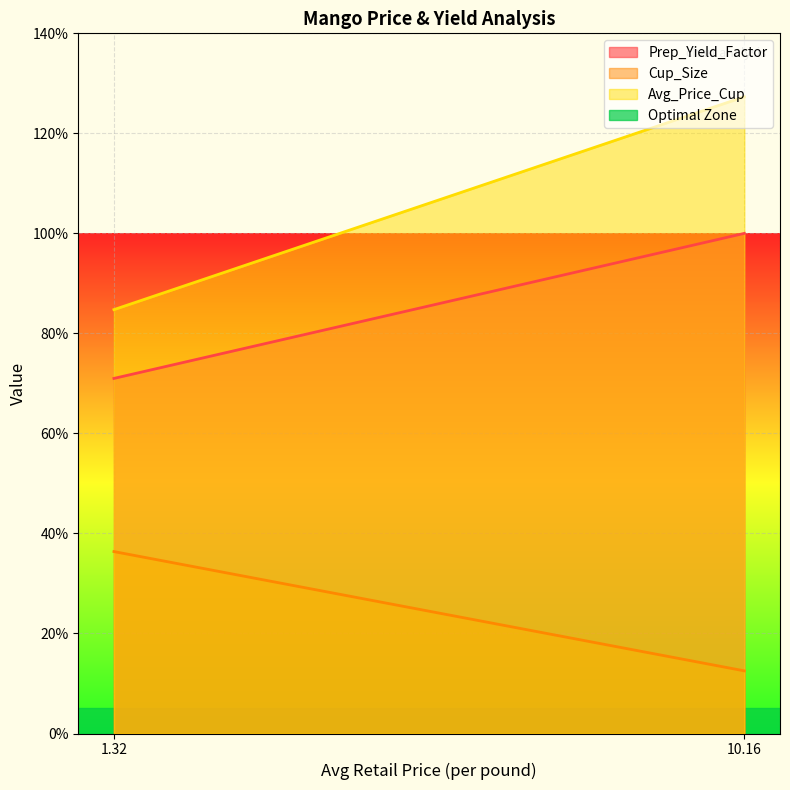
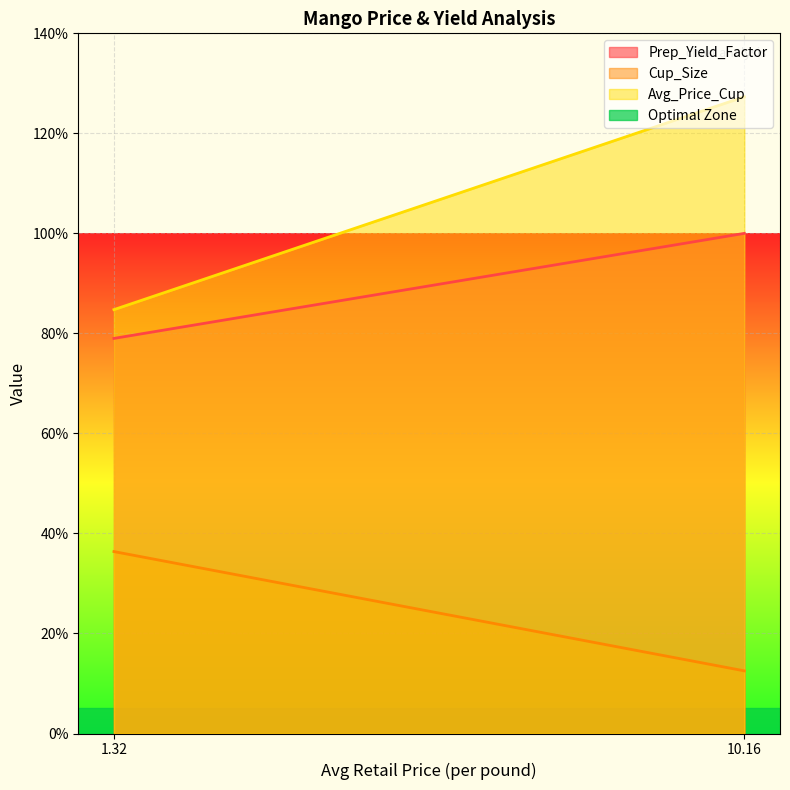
Prep_Yield_Factor, 1.32: 71% -> 79%
